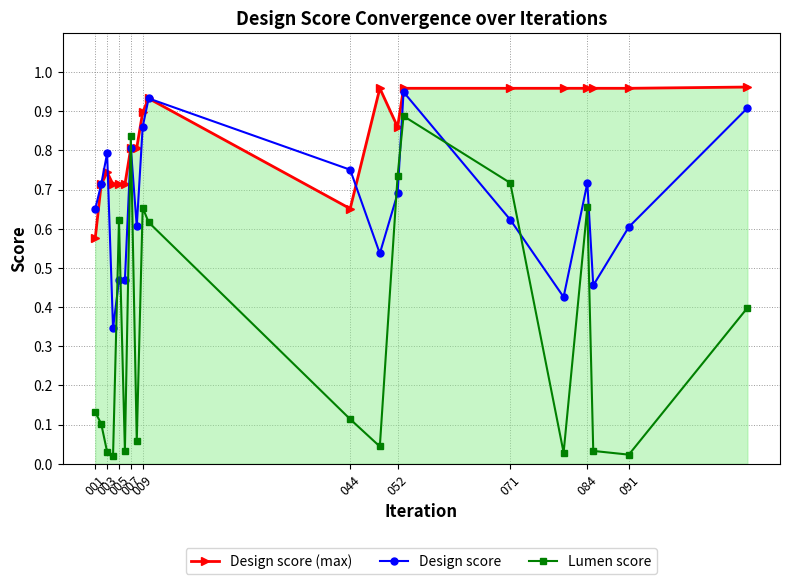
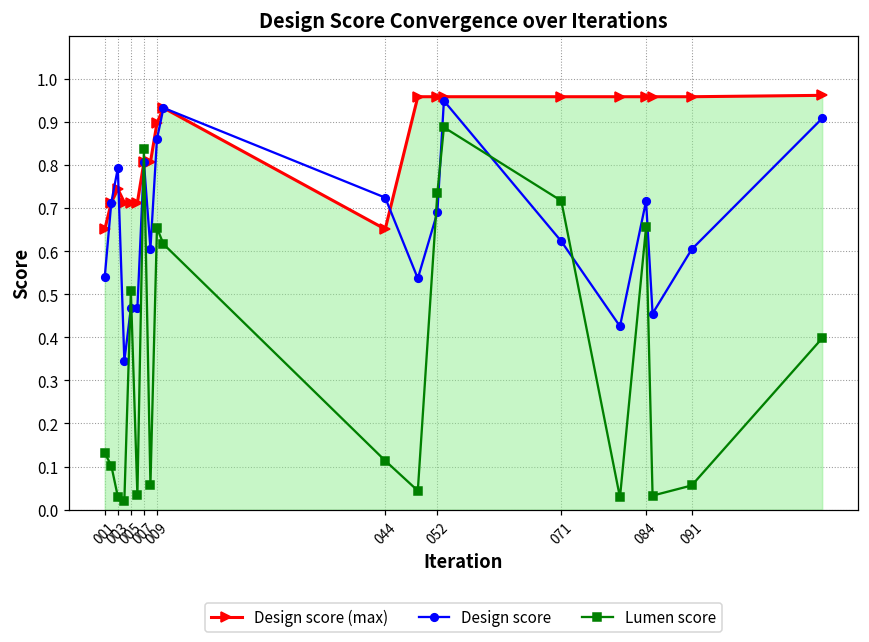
Design score (max), 001: 0.58 -> 0.65
Design score, 001: 0.65 -> 0.54
Lumen score, 005: 0.62 -> 0.51
Design score, 044: 0.75 -> 0.72
Design score (max), 052: 0.86 -> 0.96
Lumen score, 091: 0.02 -> 0.06
